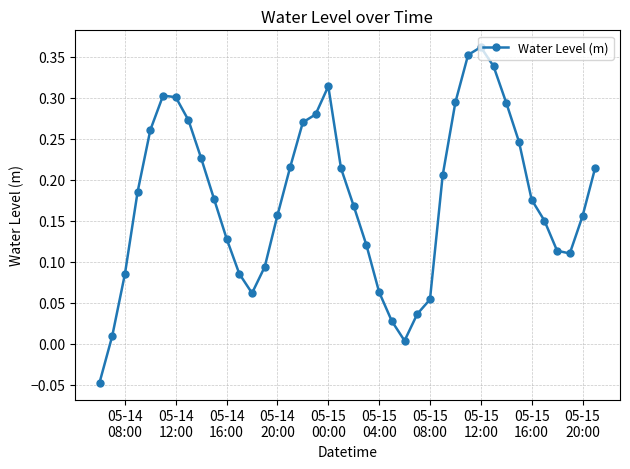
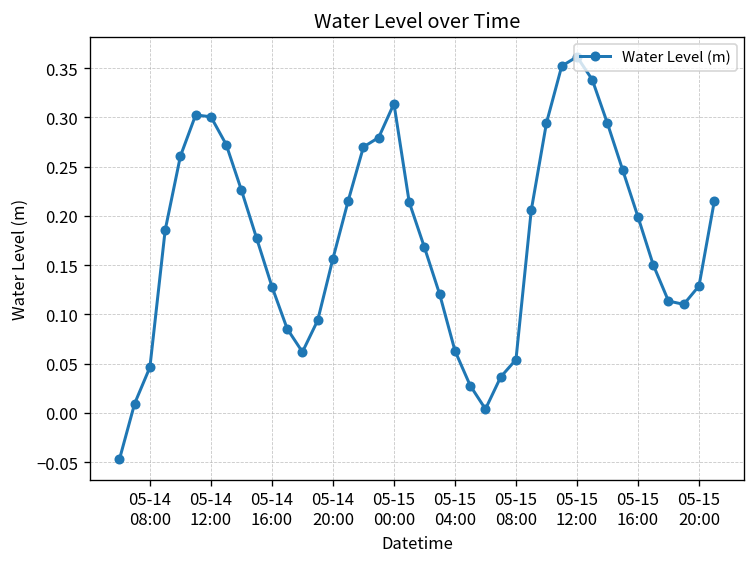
05-14 08:00: 0.09 -> 0.05
05-15 16:00: 0.18 -> 0.20
05-15 20:00: 0.16 -> 0.13
